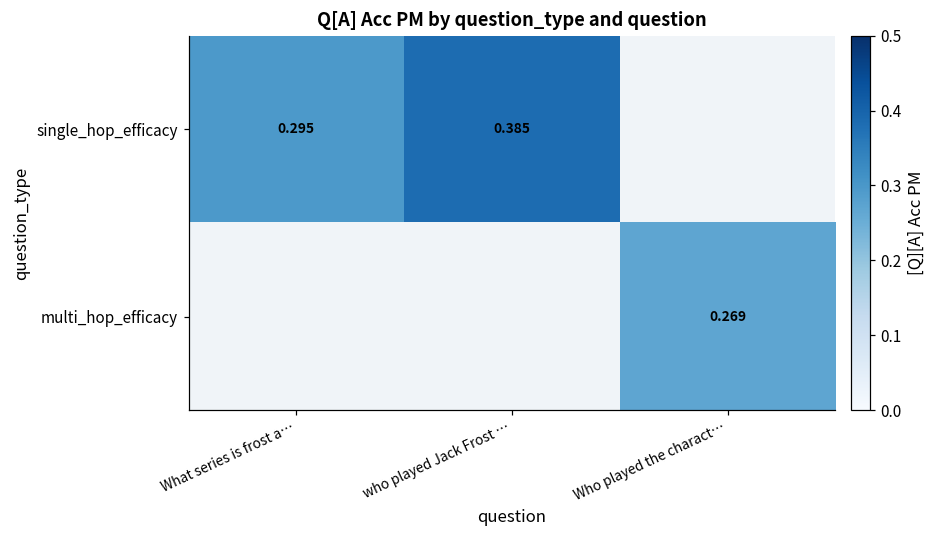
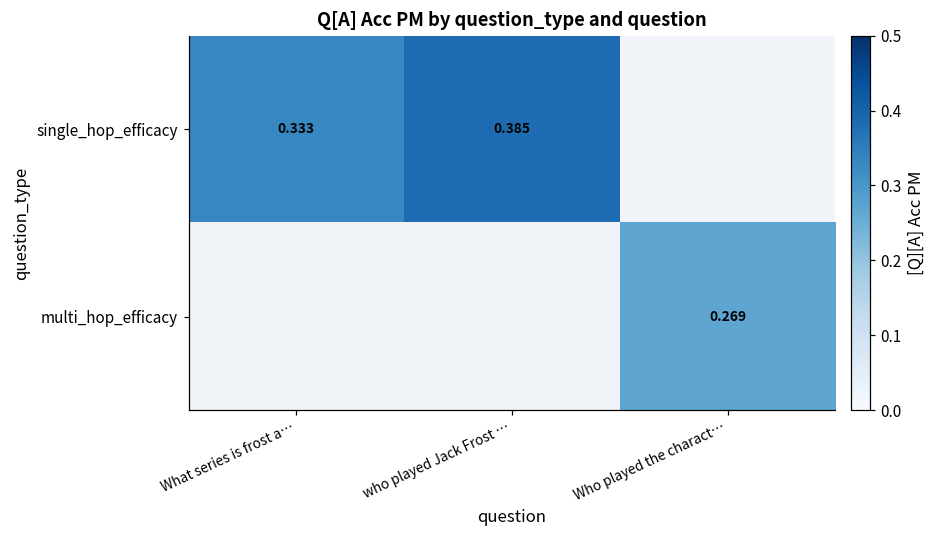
single_hop_efficacy, What series is frost a…: 0.295 -> 0.333
